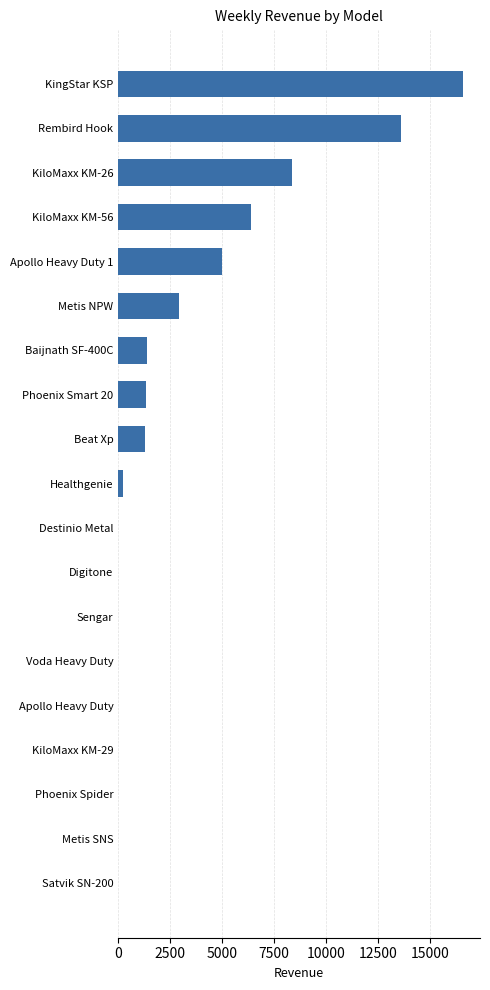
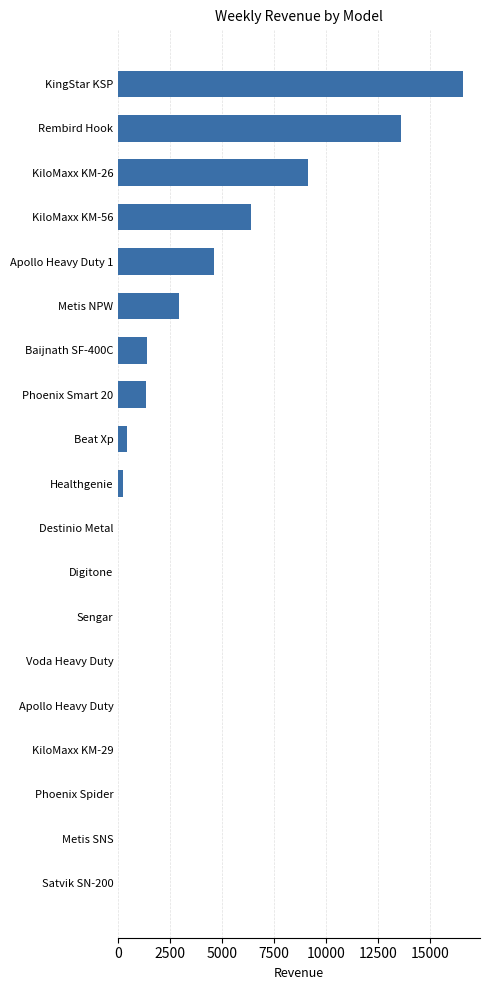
KiloMaxx KM-26: 8300 -> 9100
Apollo Heavy Duty 1: 5000 -> 4600
Beat Xp: 1300 -> 400
